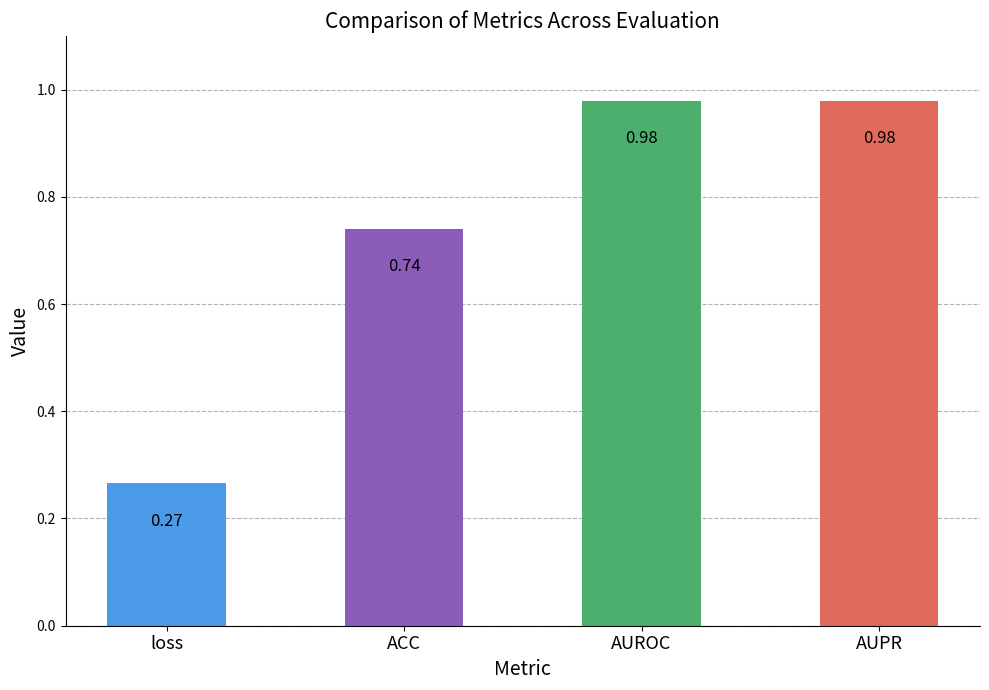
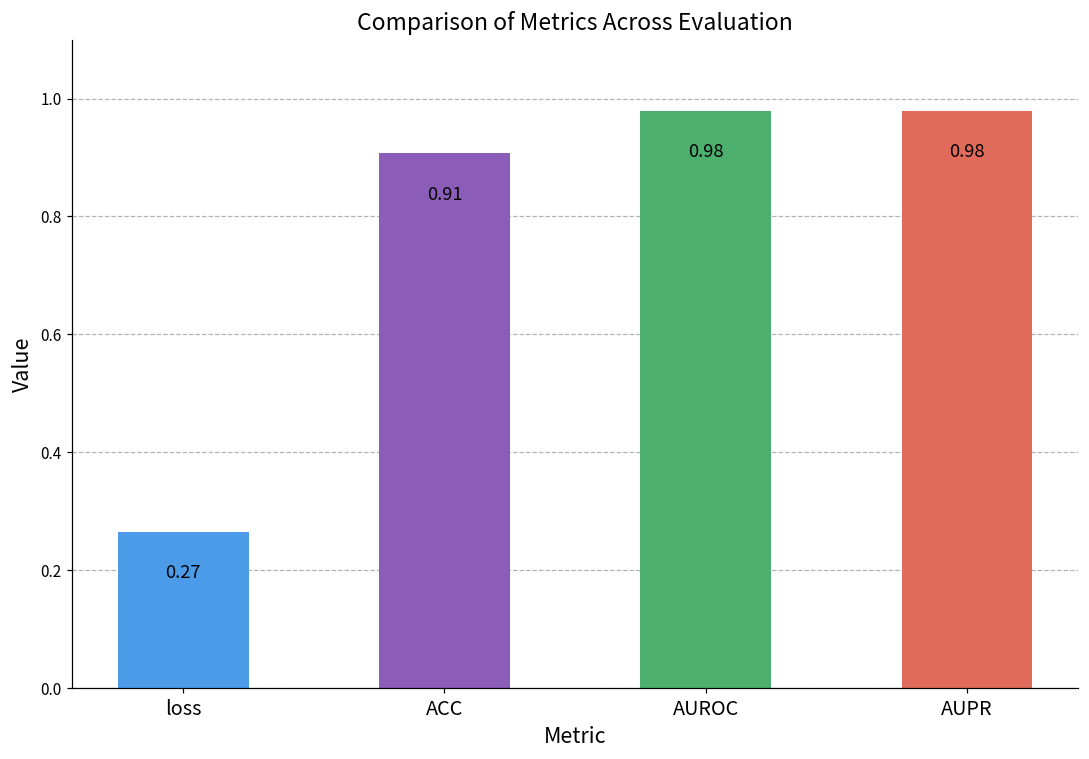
ACC: 0.74 -> 0.91
